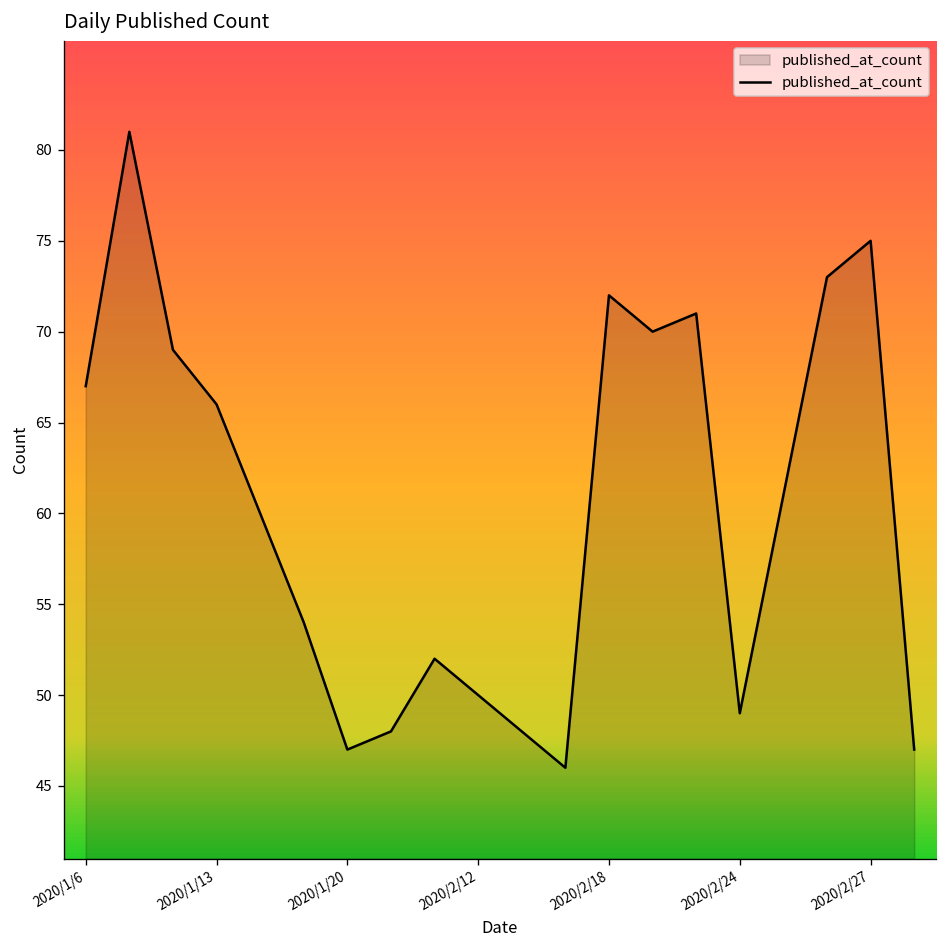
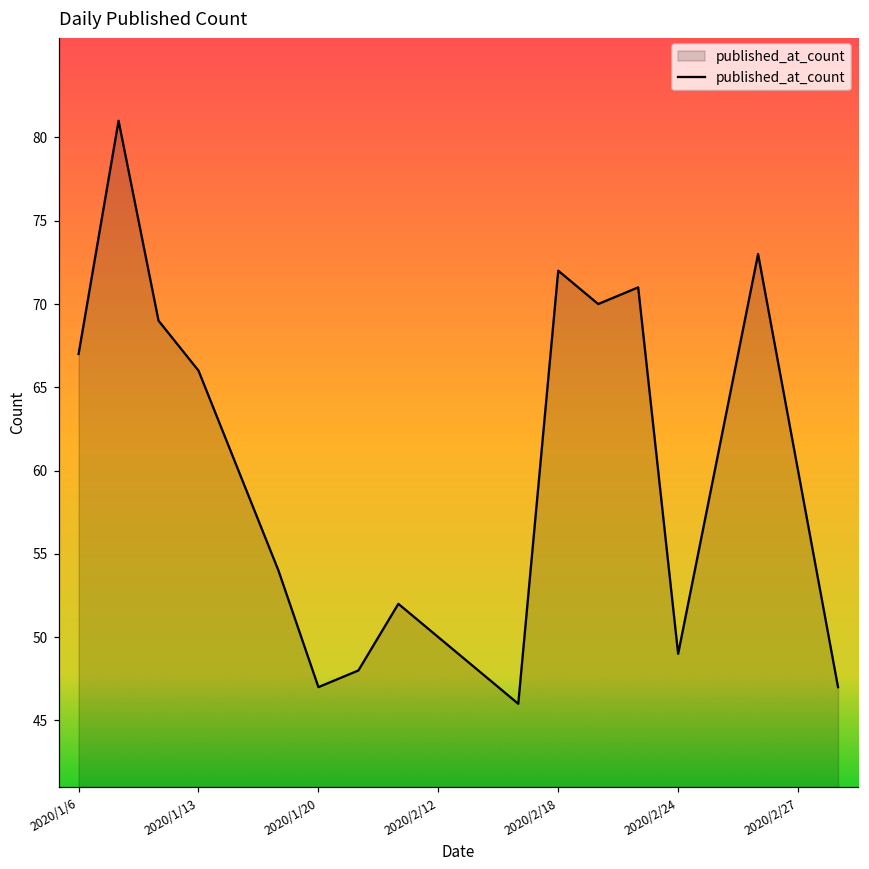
2020/2/27: 75 -> 60
